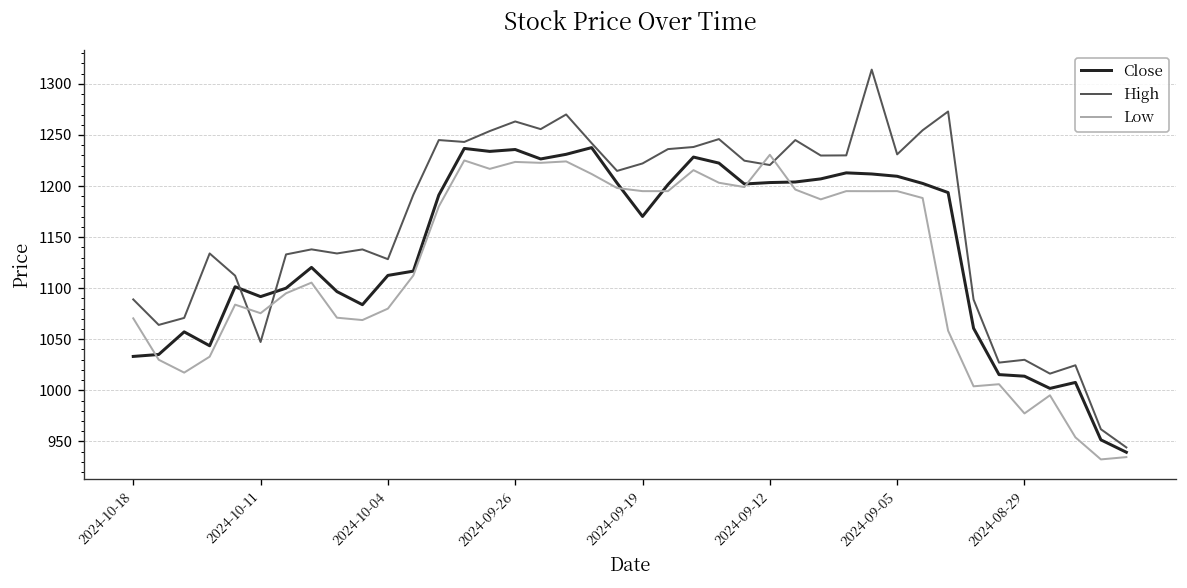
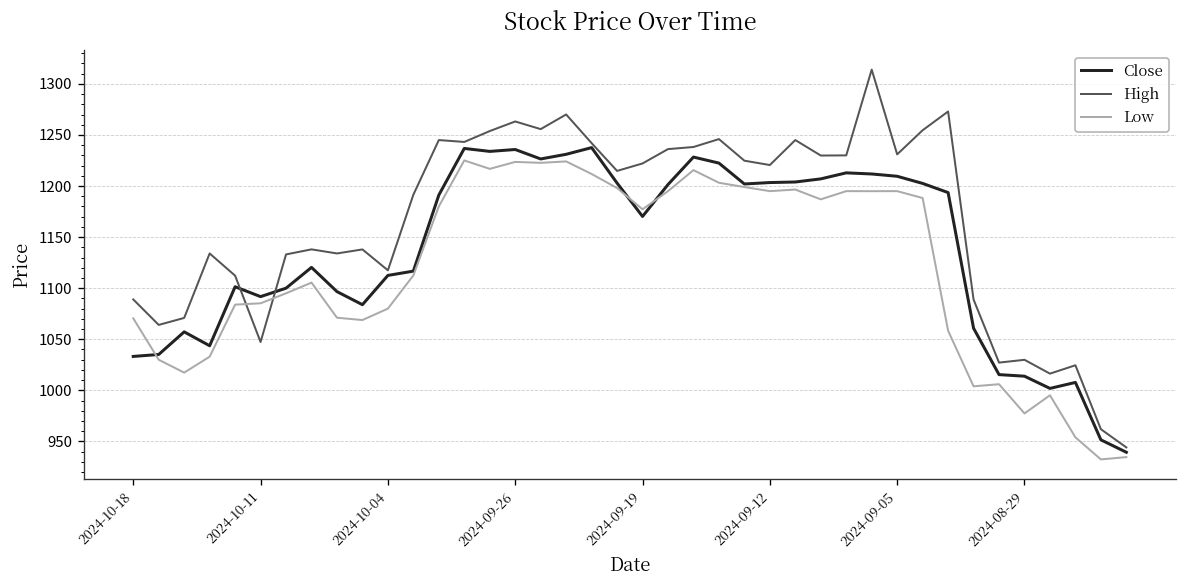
Low, 2024-10-11: 1080 -> 1090
High, 2024-10-04: 1130 -> 1120
Low, 2024-09-19: 1200 -> 1180
Low, 2024-09-12: 1230 -> 1200
